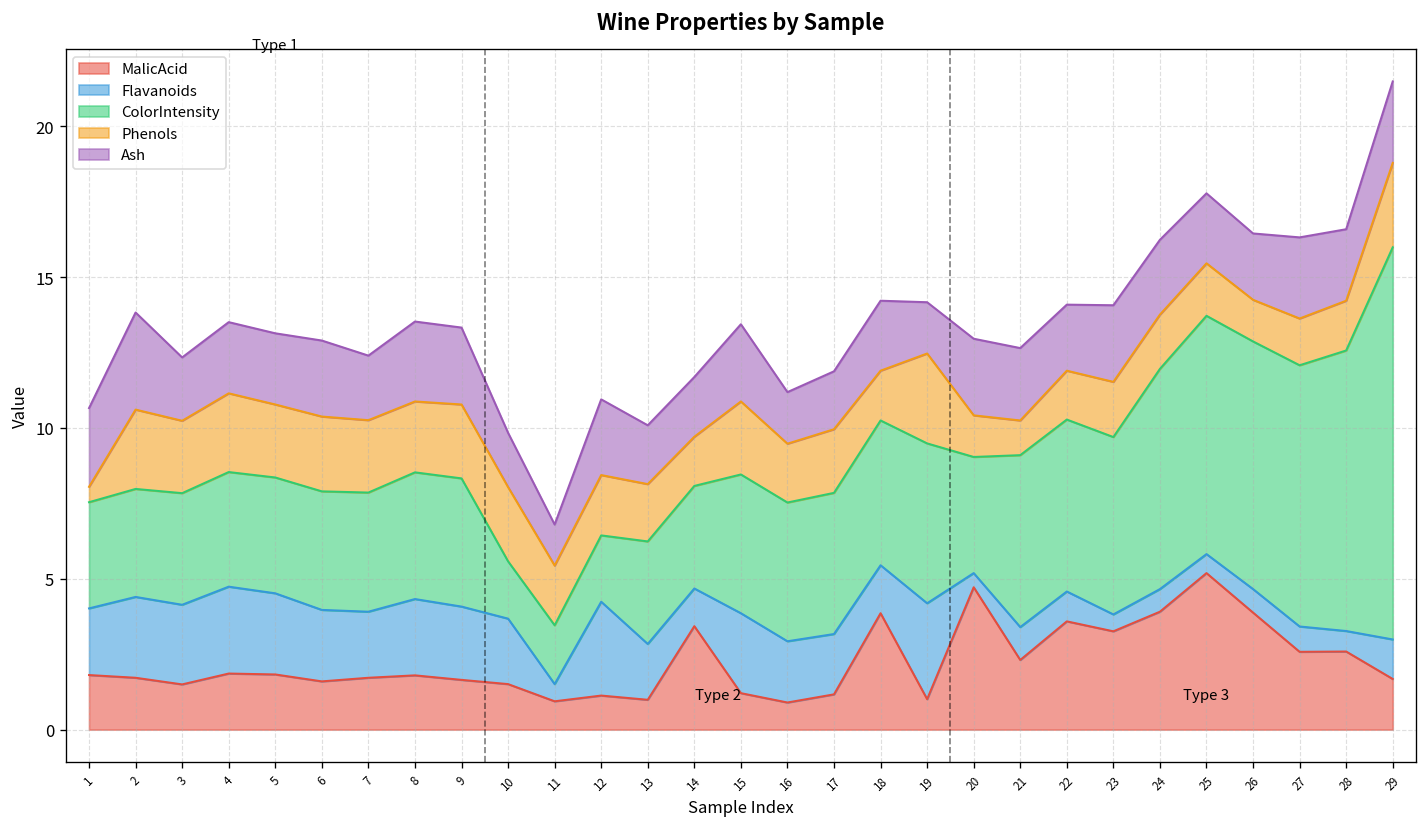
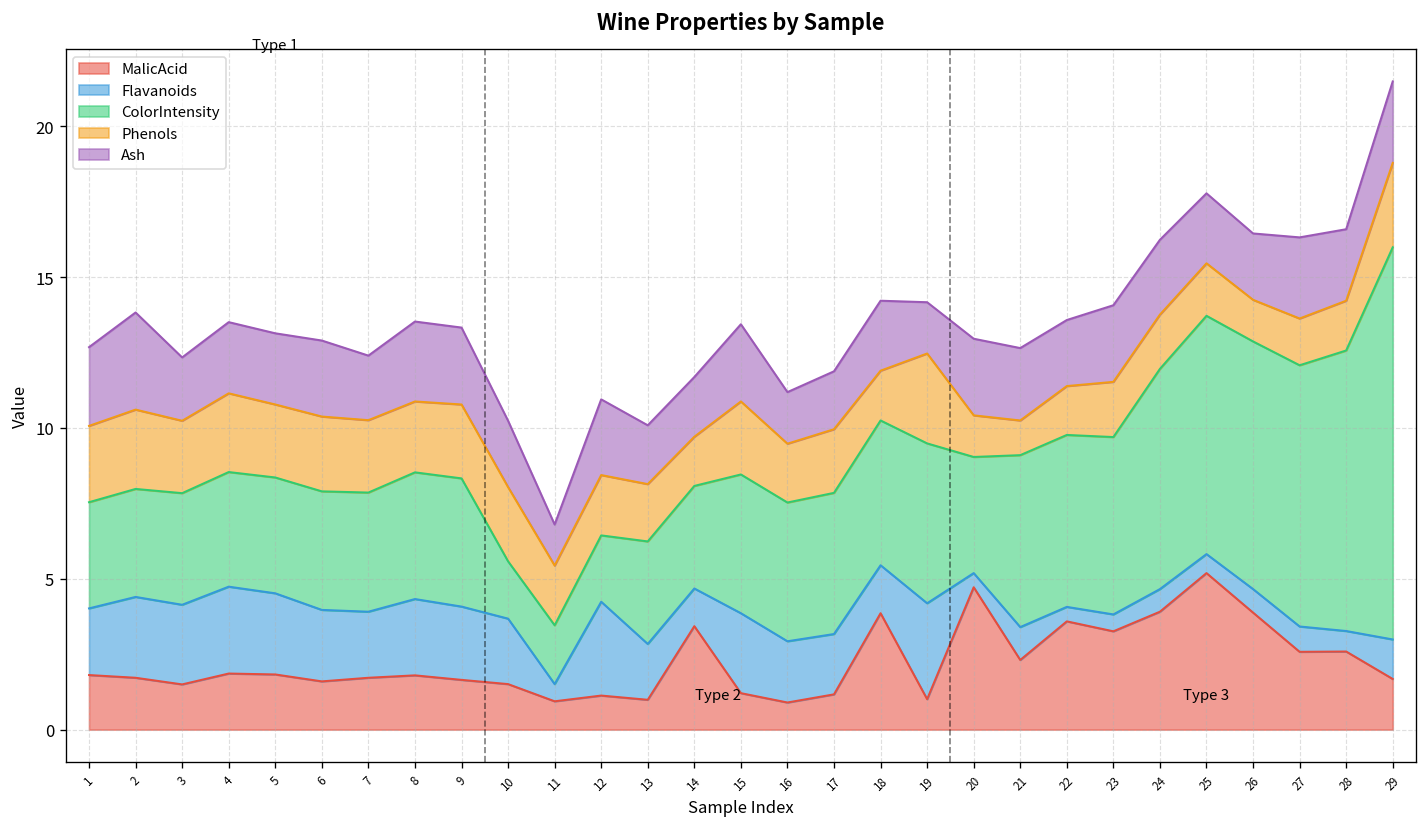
Phenols, 1: 0.5 -> 2.5
Ash, 10: 1.8 -> 2.2
Flavanoids, 22: 1.0 -> 0.5
